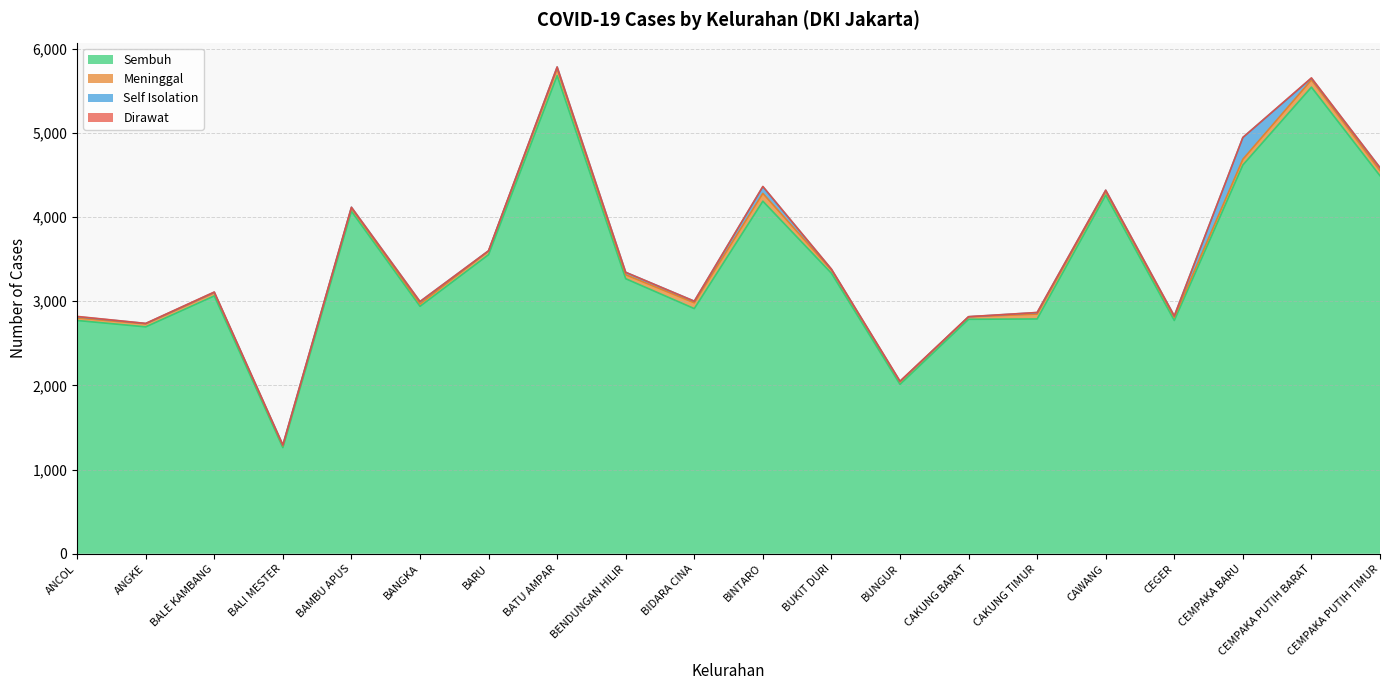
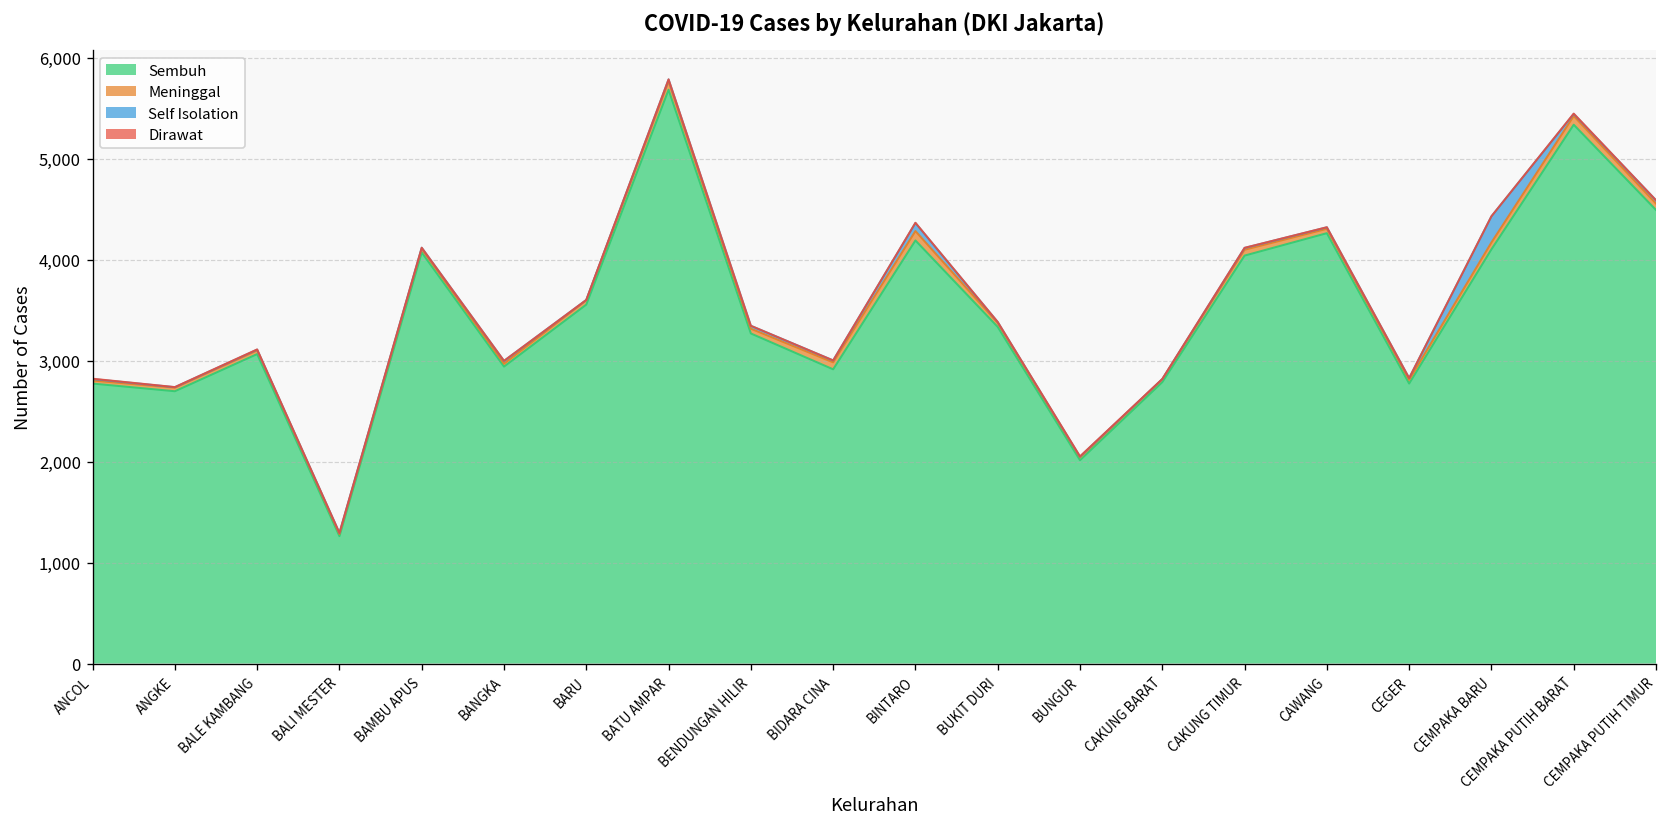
Sembuh, CAKUNG TIMUR: 2,800 -> 4,000
Sembuh, CEMPAKA BARU: 4,600 -> 4,100
Sembuh, CEMPAKA PUTIH BARAT: 5,500 -> 5,300
